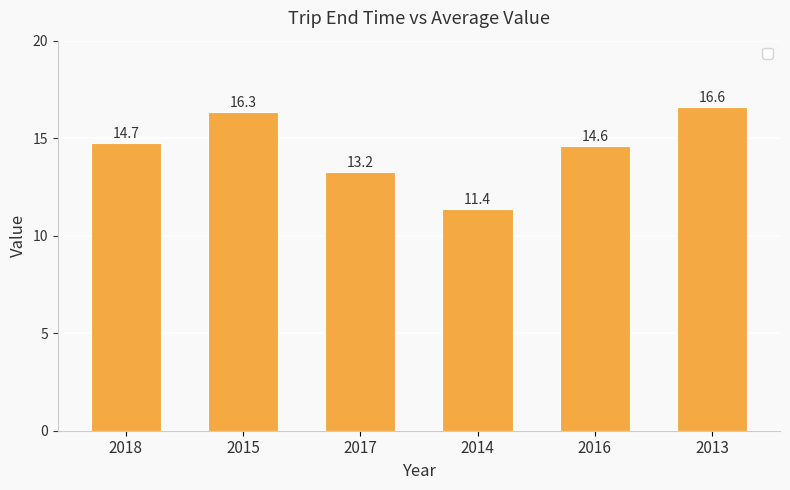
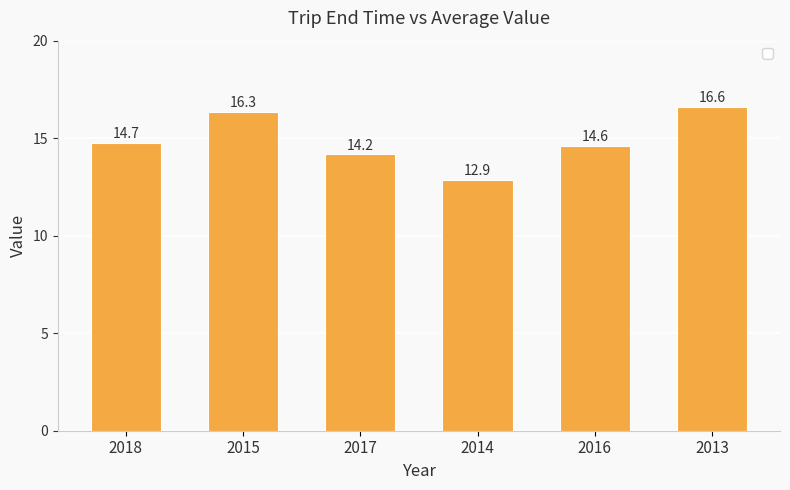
2017: 13.2 -> 14.2
2014: 11.4 -> 12.9
